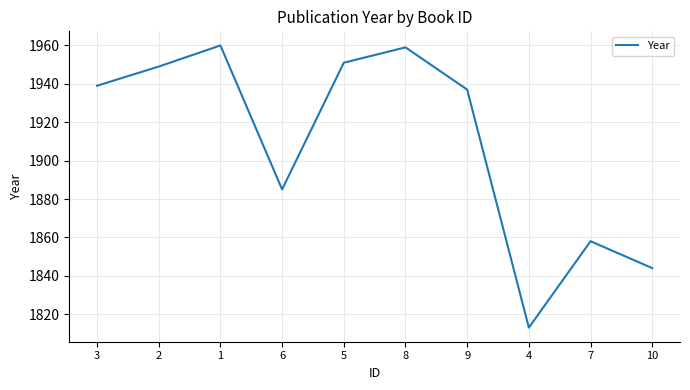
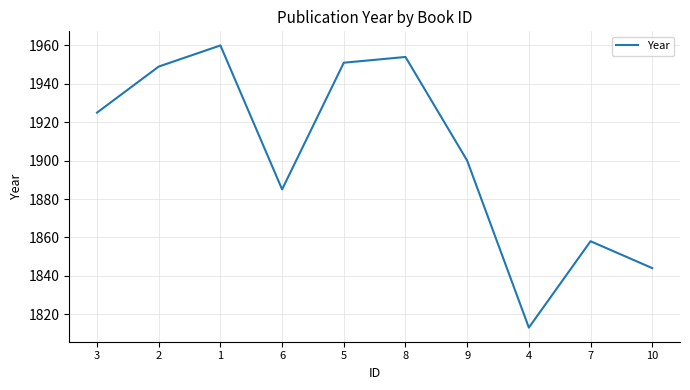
3: 1939 -> 1925
8: 1959 -> 1954
9: 1937 -> 1900
